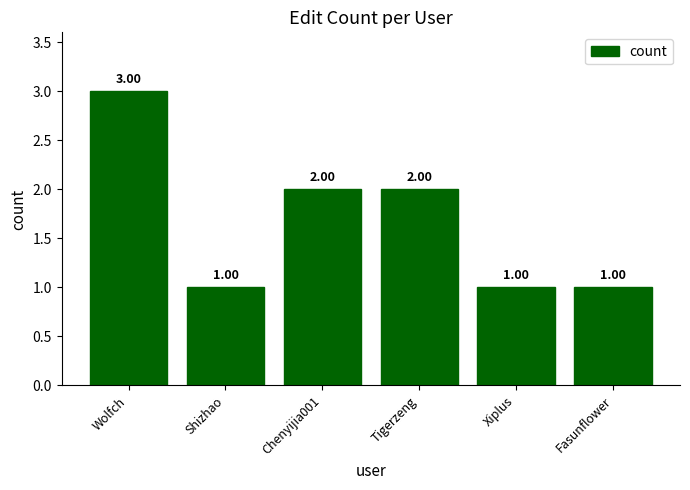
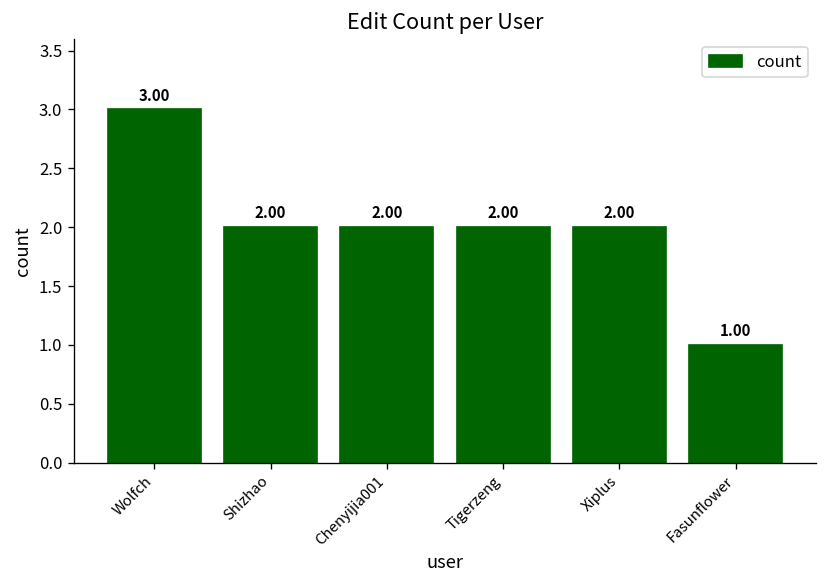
Shizhao: 1.00 -> 2.00
Xiplus: 1.00 -> 2.00
